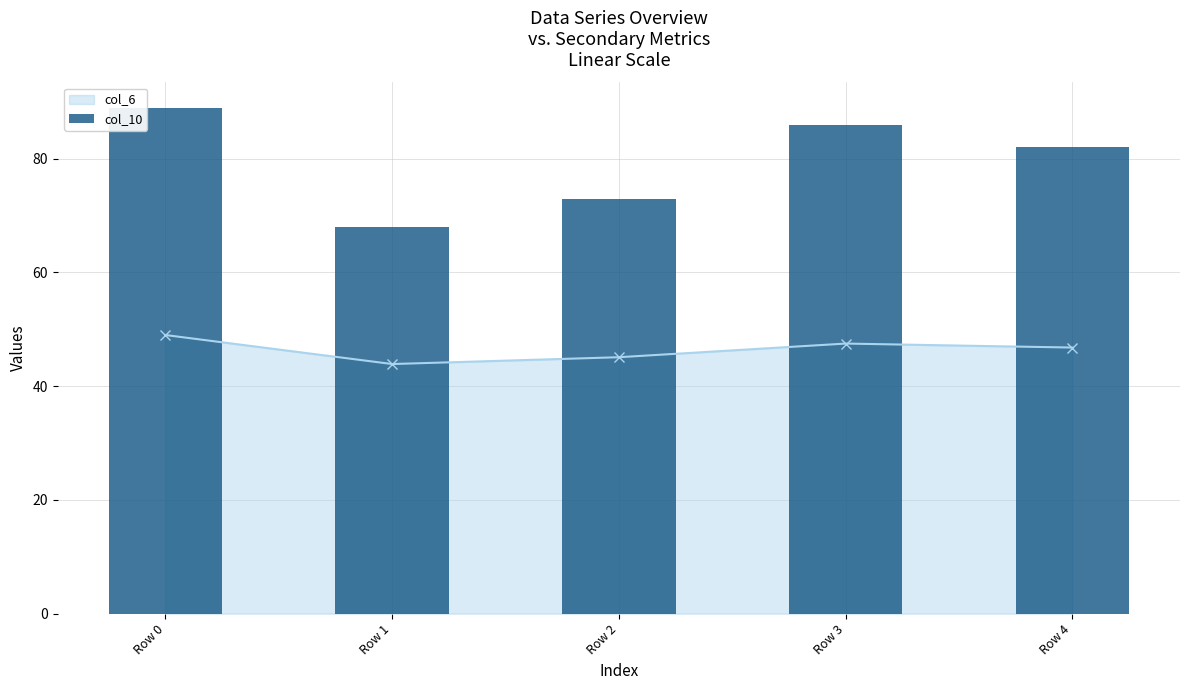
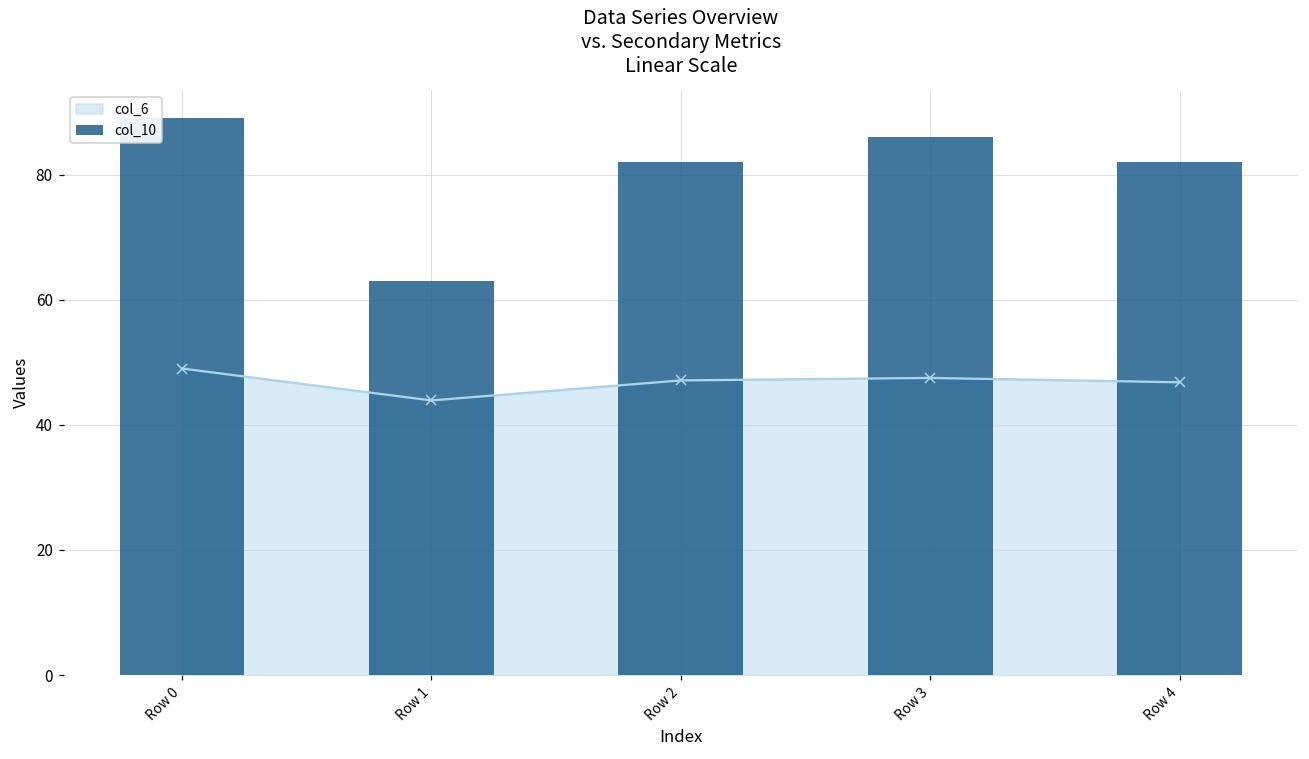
col_10, Row 1: 68 -> 63
col_6, Row 2: 45 -> 47
col_10, Row 2: 73 -> 82
